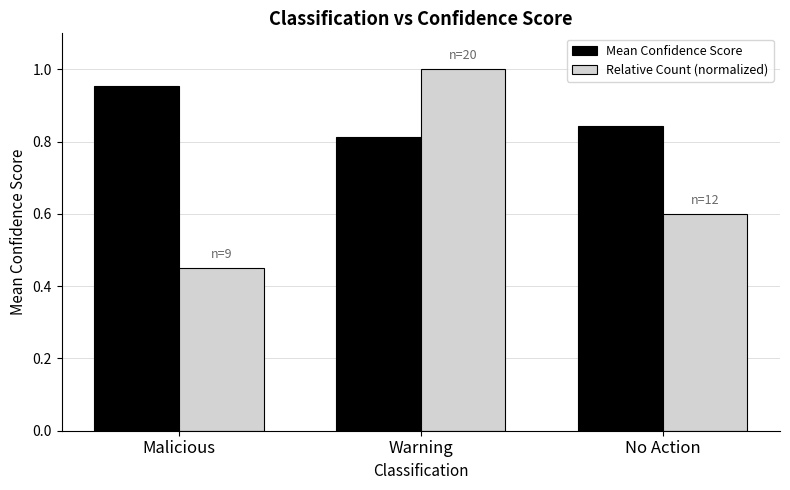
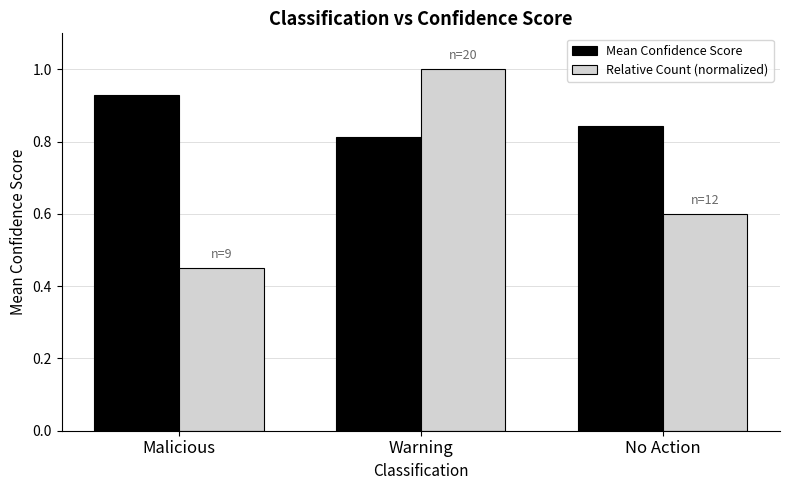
Mean Confidence Score, Malicious: 0.95 -> 0.93
